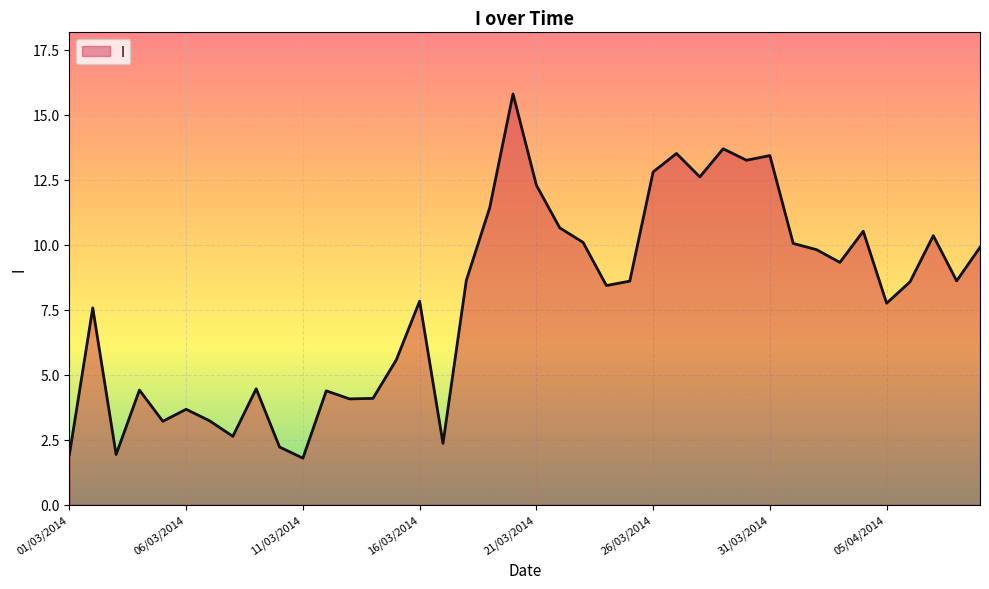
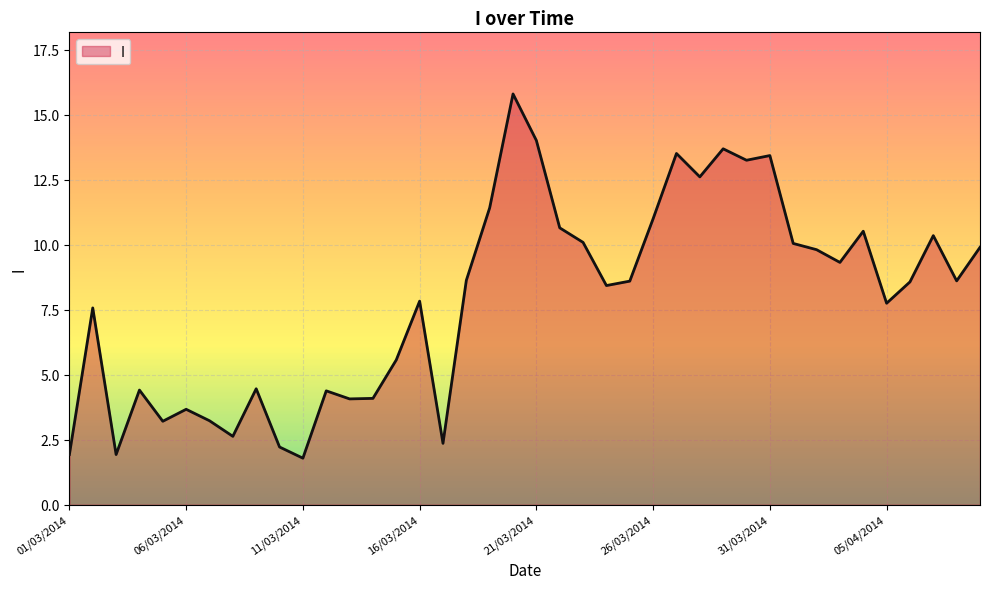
21/03/2014: 12.3 -> 14.0
26/03/2014: 12.8 -> 11.0
